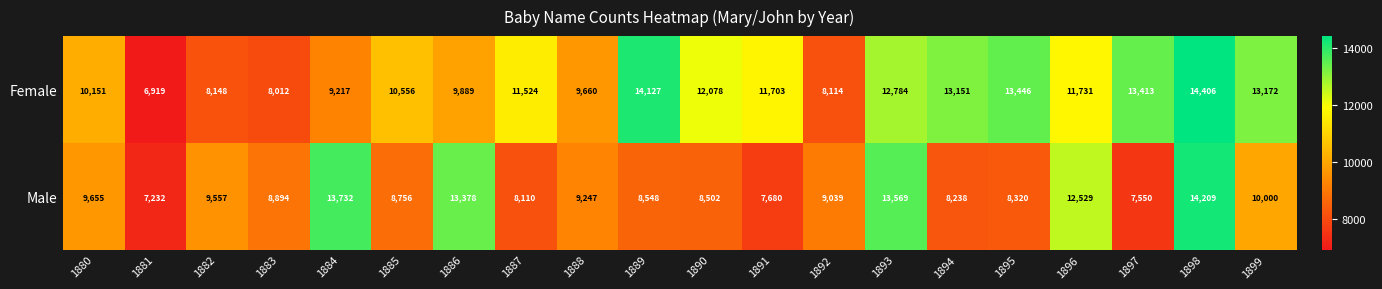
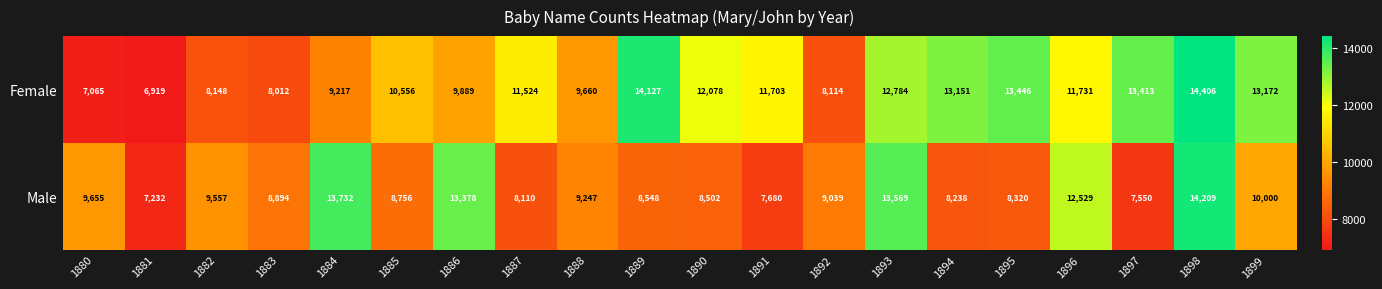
Female, 1880: 10,151 -> 7,065
